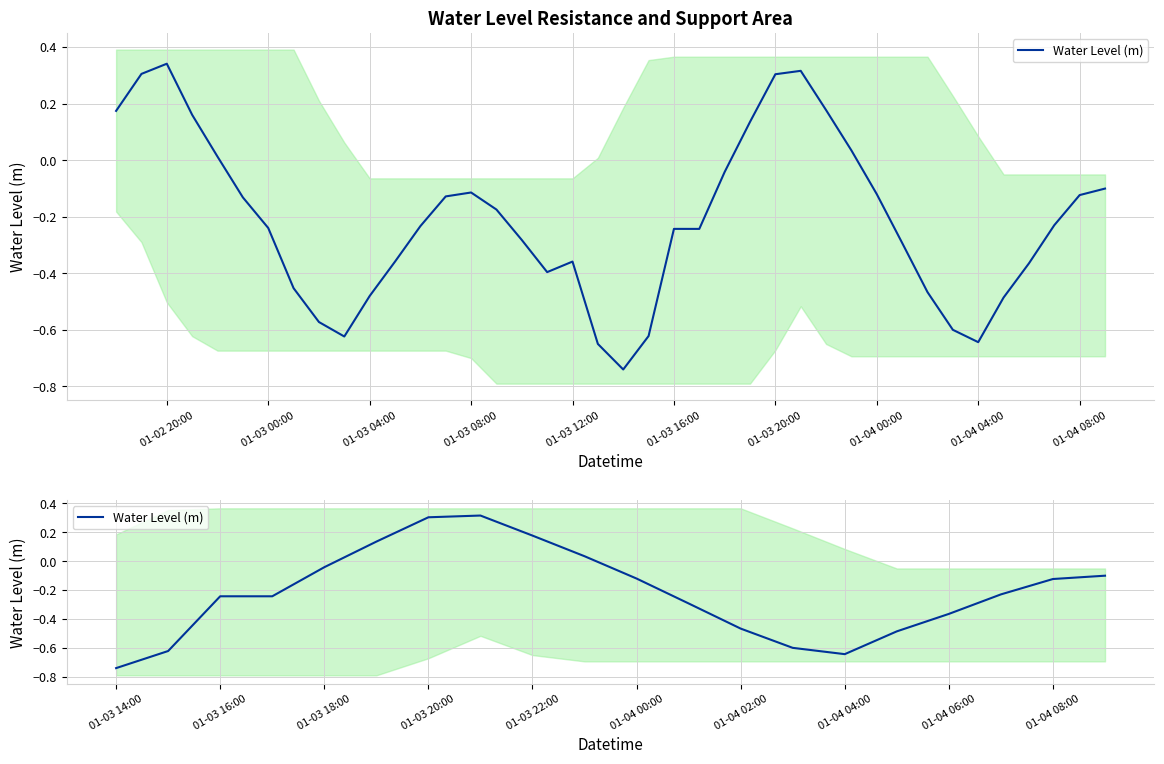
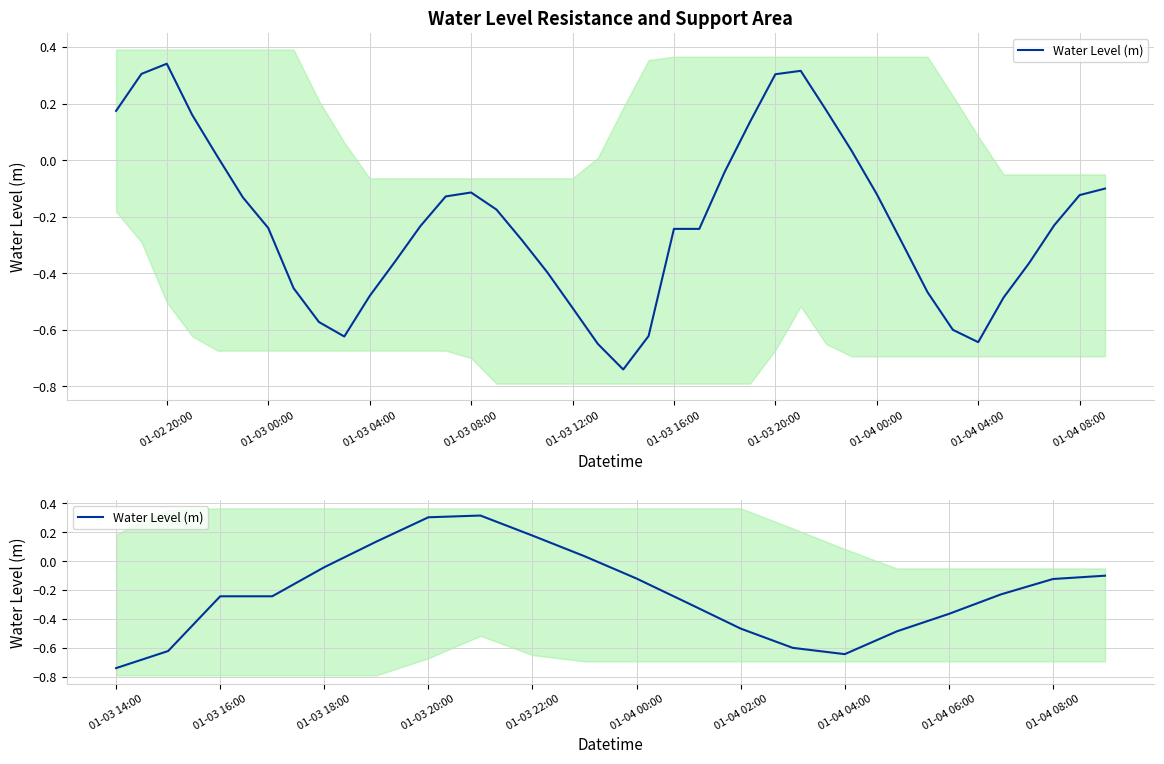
Water Level Resistance and Support Area, Water Level (m), 01-03 12:00: -0.36 -> -0.52
